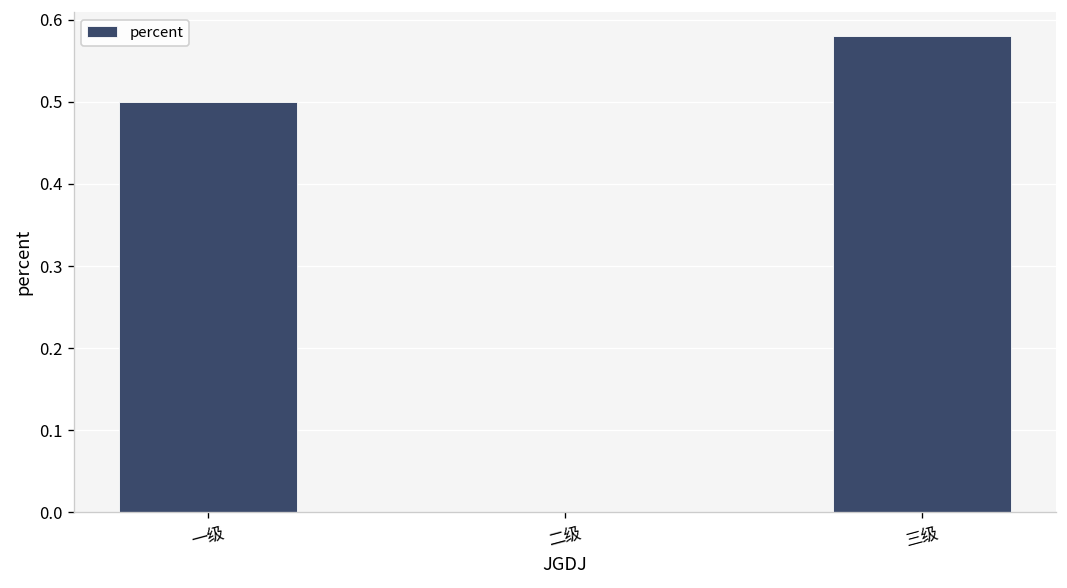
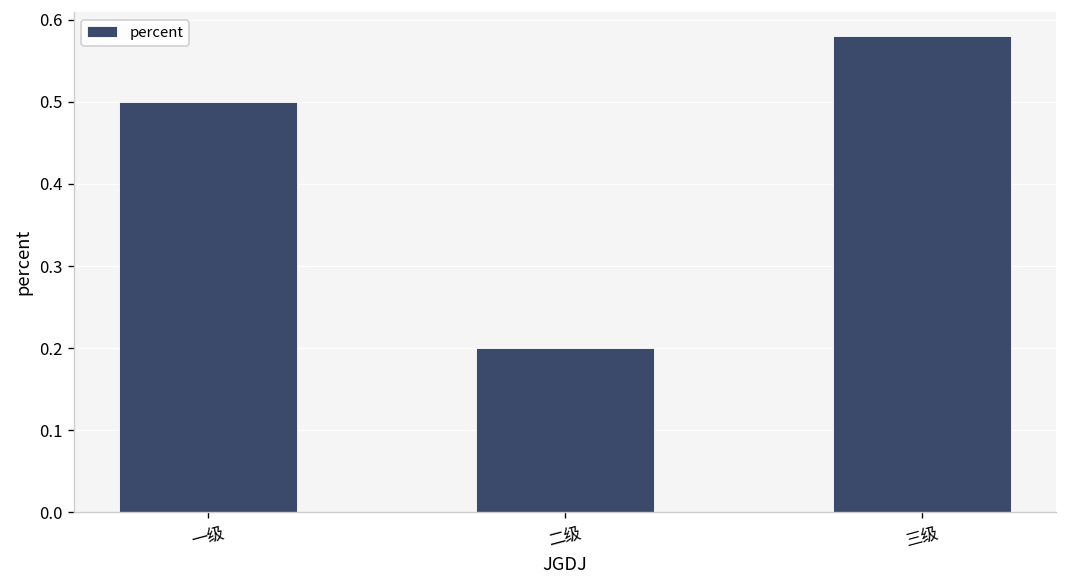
二级: 0.0 -> 0.2
